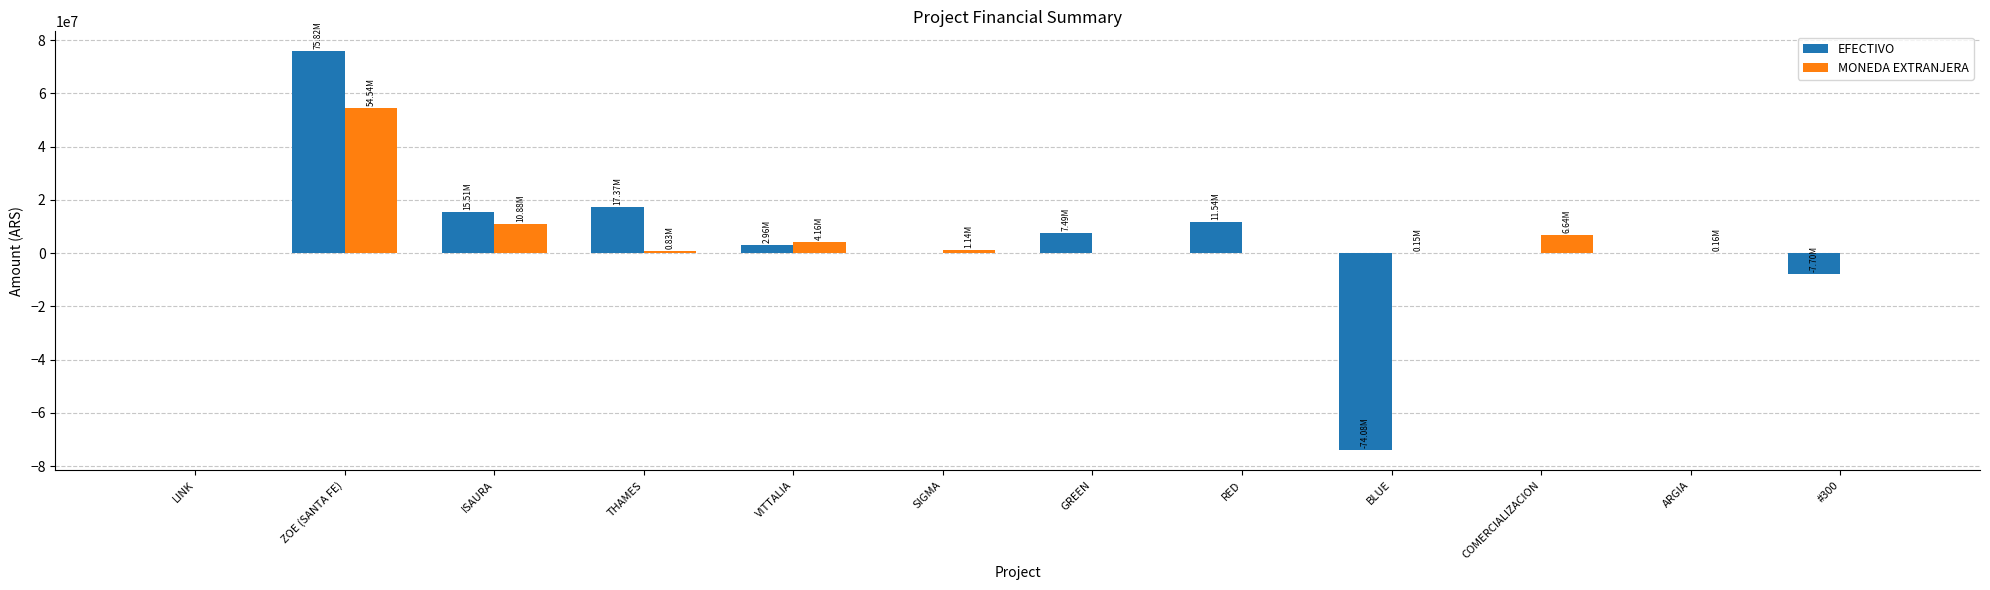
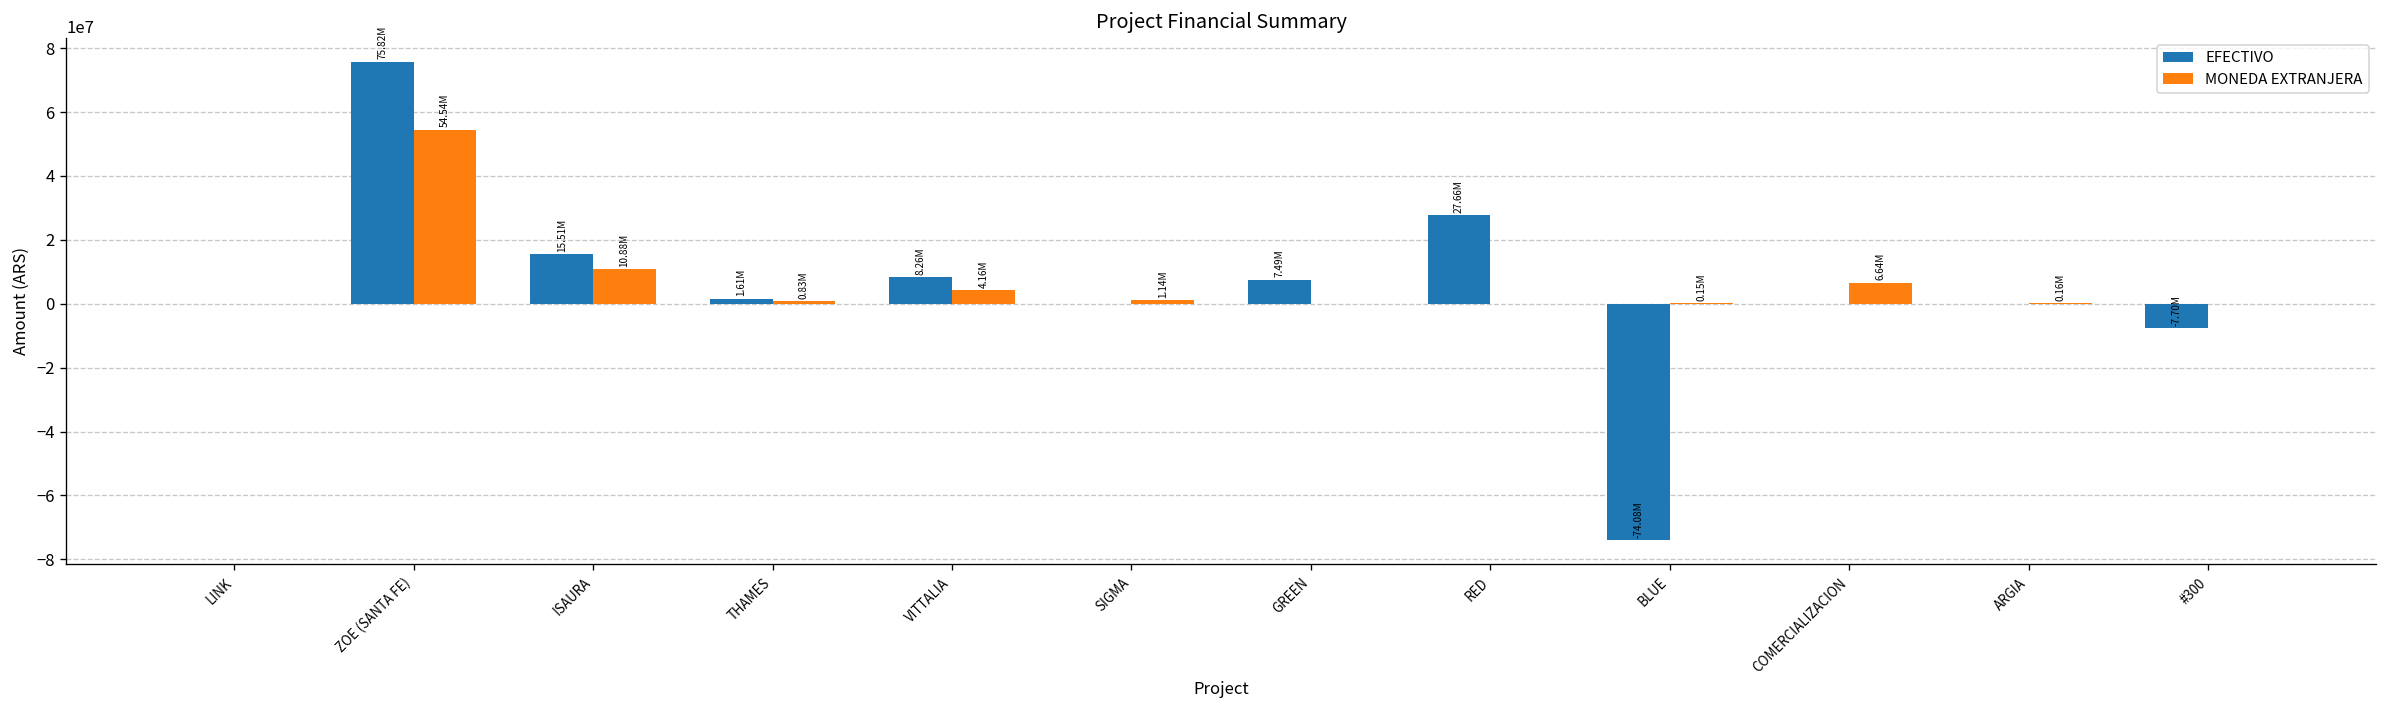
EFECTIVO, THAMES: 17.37M -> 1.61M
EFECTIVO, VITTALIA: 2.96M -> 8.26M
EFECTIVO, RED: 11.54M -> 27.66M
